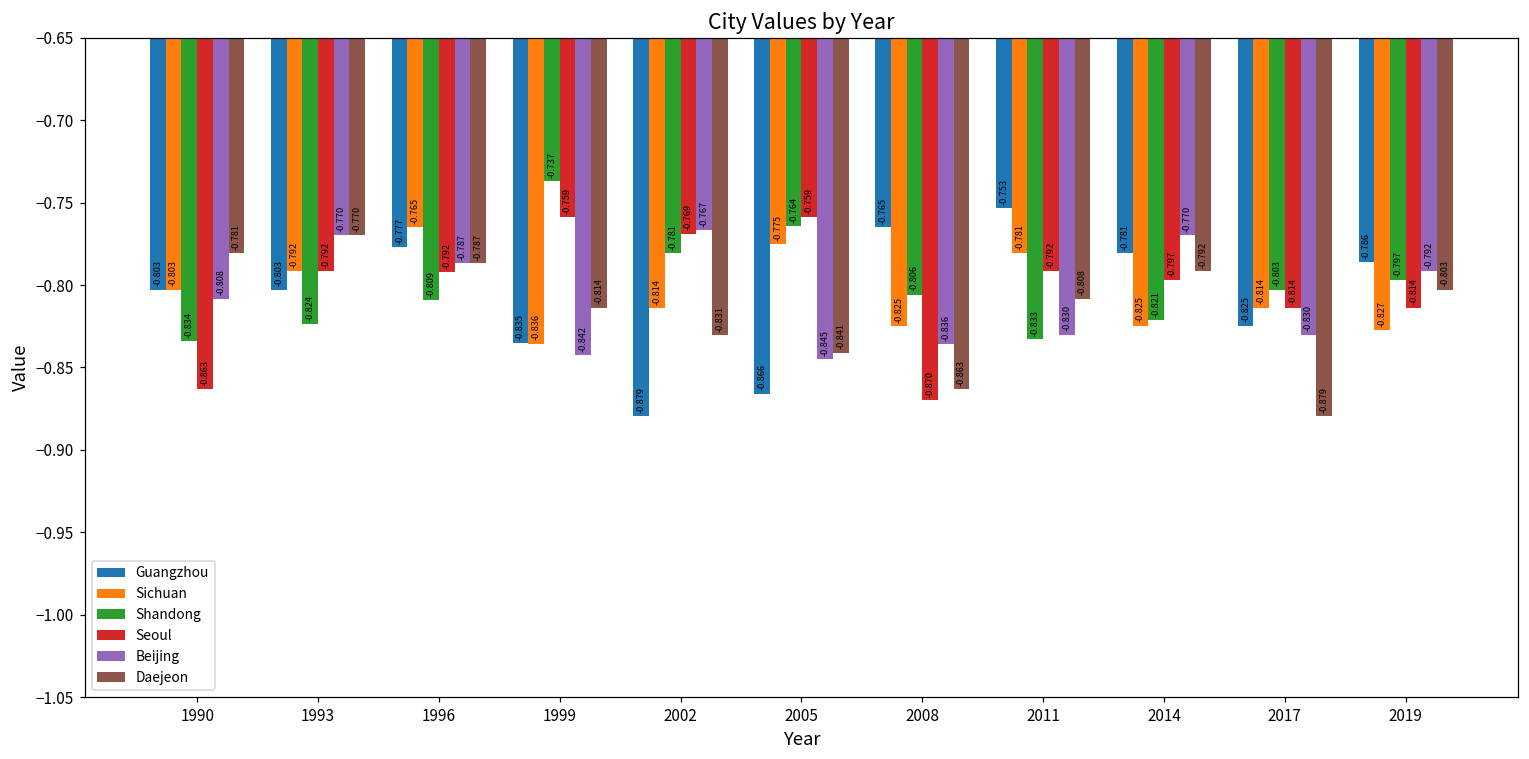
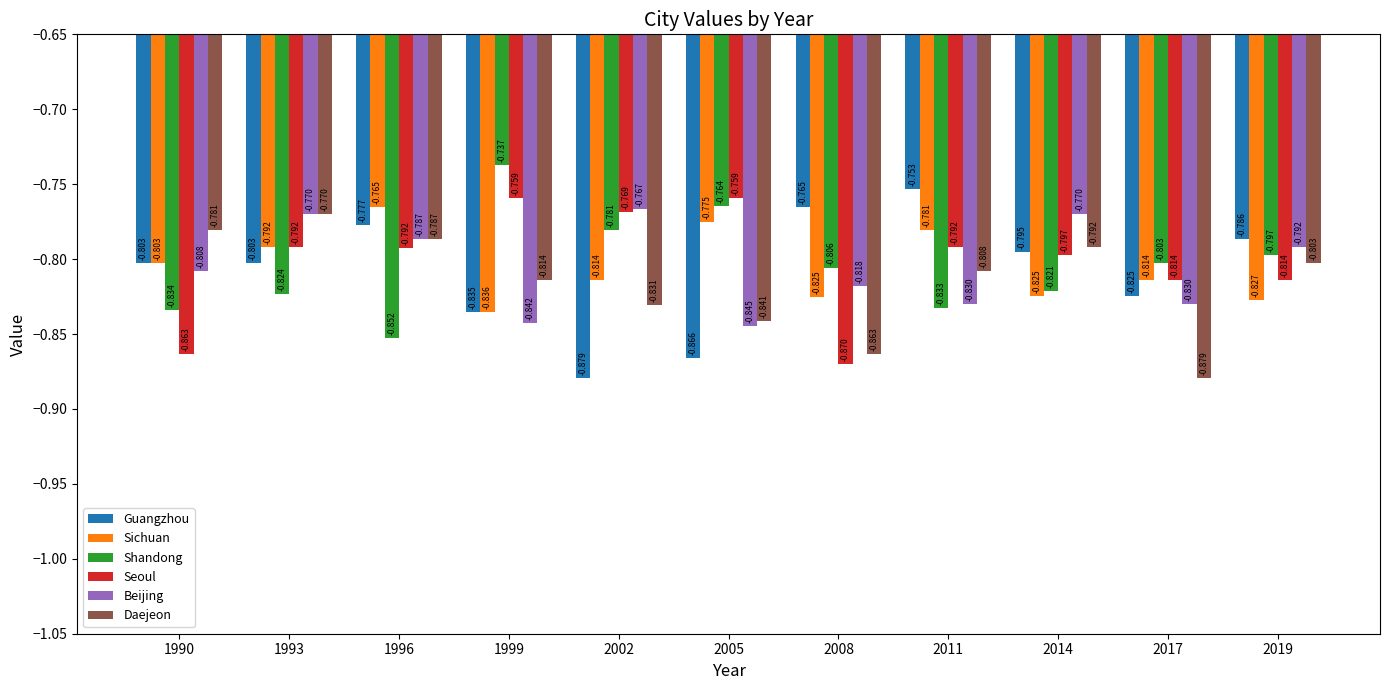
Shandong, 1996: -0.809 -> -0.852
Beijing, 2008: -0.836 -> -0.818
Guangzhou, 2014: -0.781 -> -0.795
